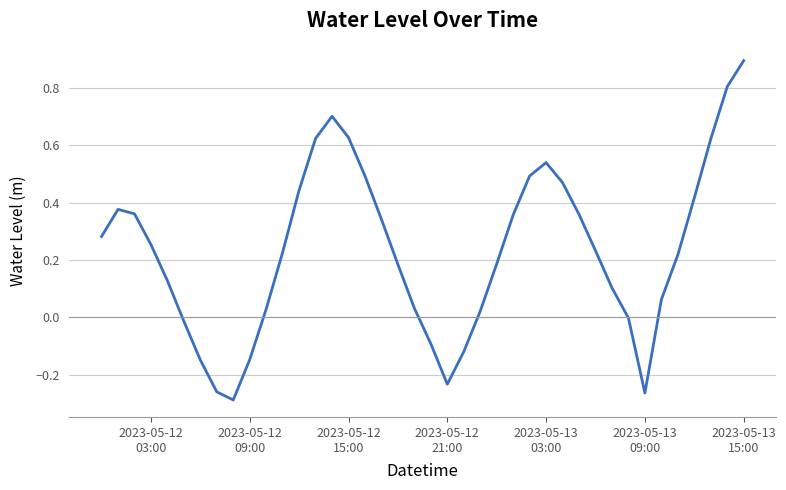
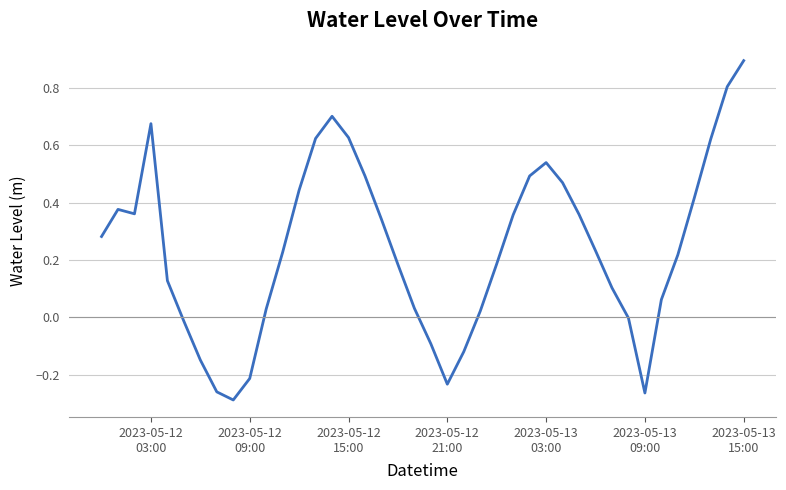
2023-05-12 03:00: 0.25 -> 0.68
2023-05-12 09:00: -0.15 -> -0.21
